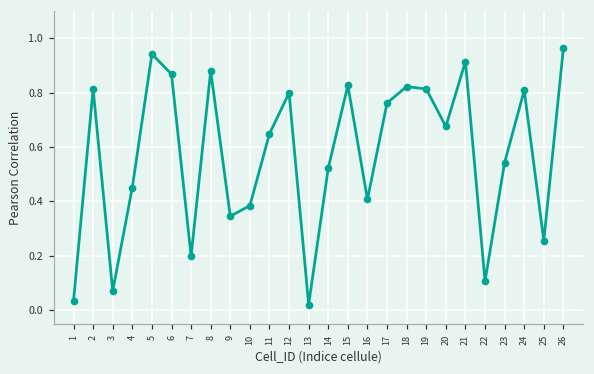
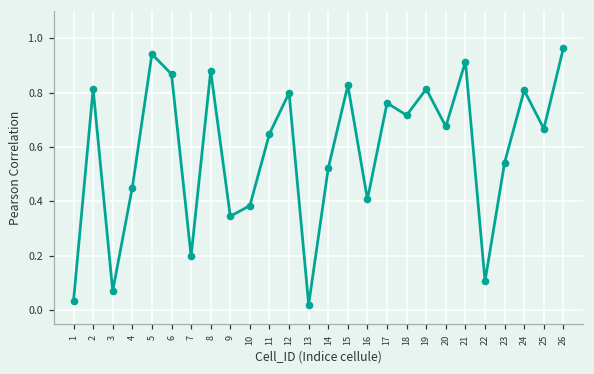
18: 0.82 -> 0.72
25: 0.26 -> 0.67
